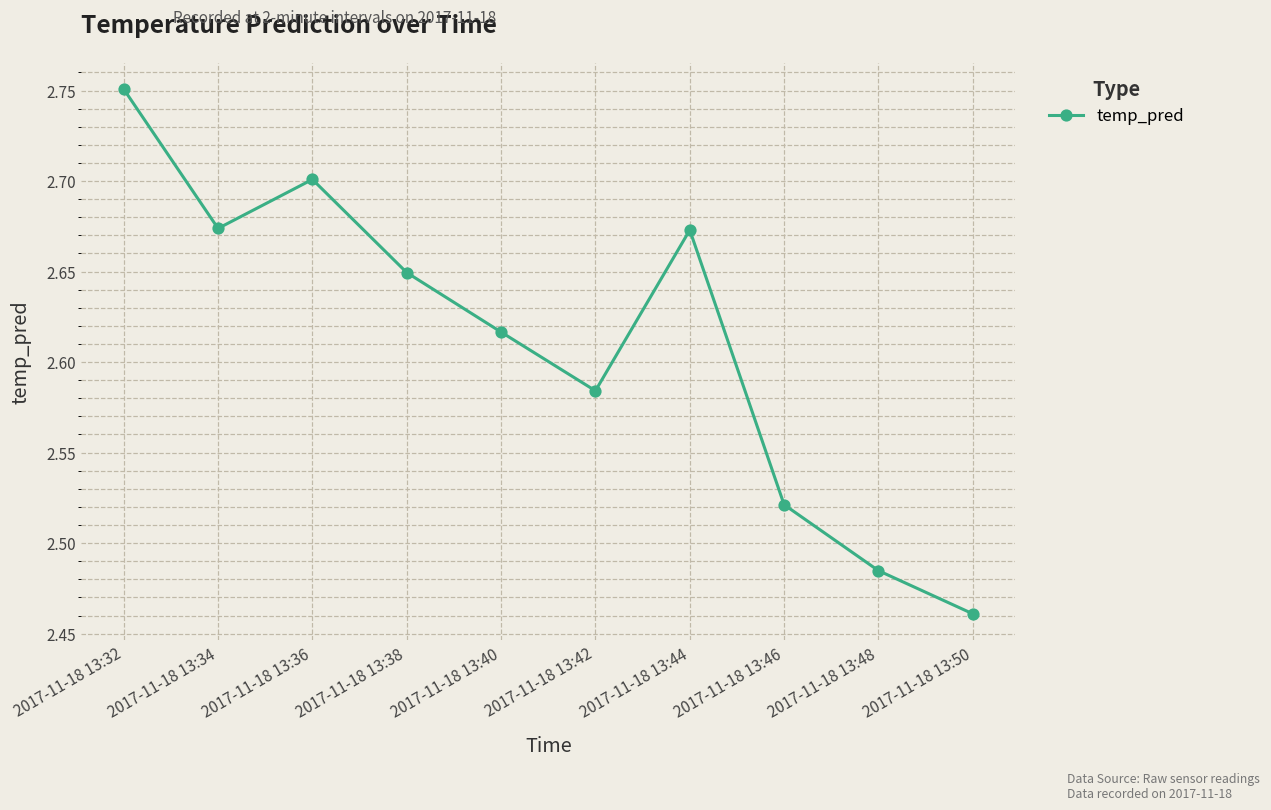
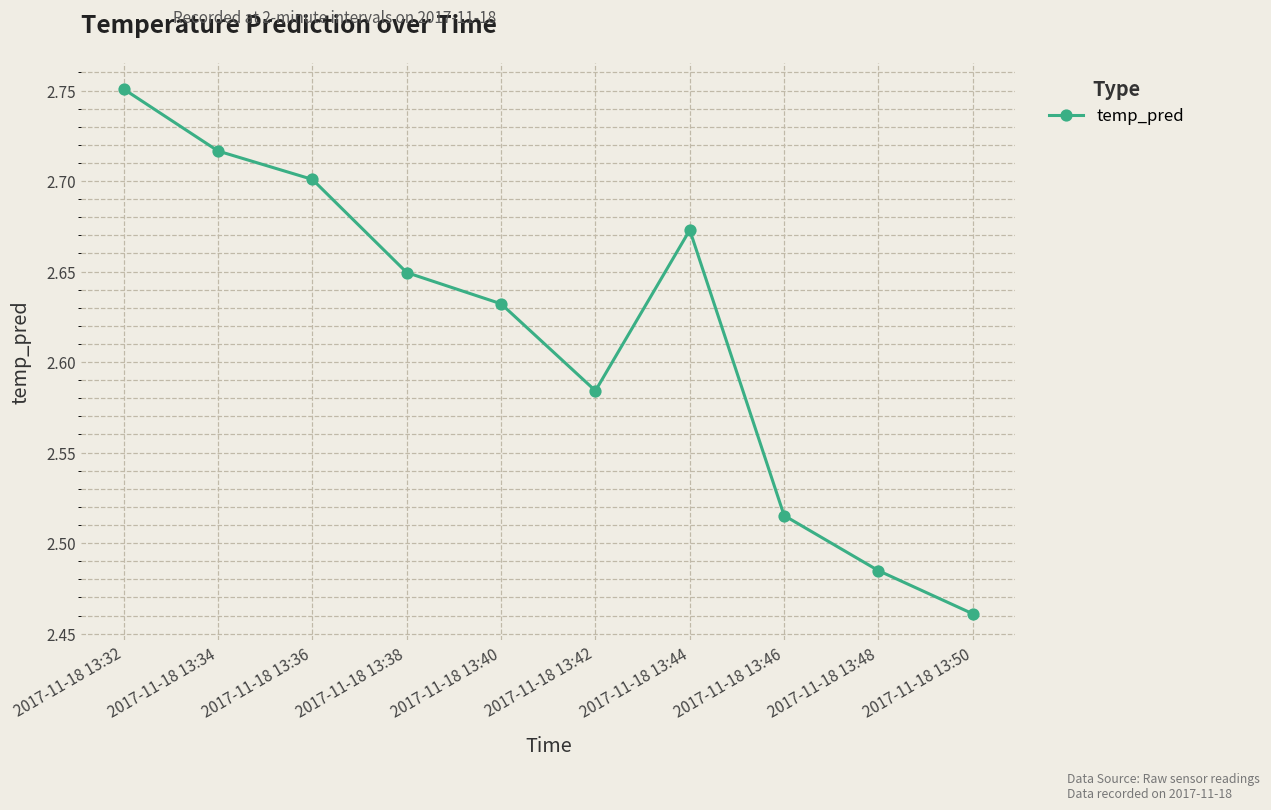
2017-11-18 13:34: 2.674 -> 2.717
2017-11-18 13:40: 2.617 -> 2.632
2017-11-18 13:46: 2.521 -> 2.515
